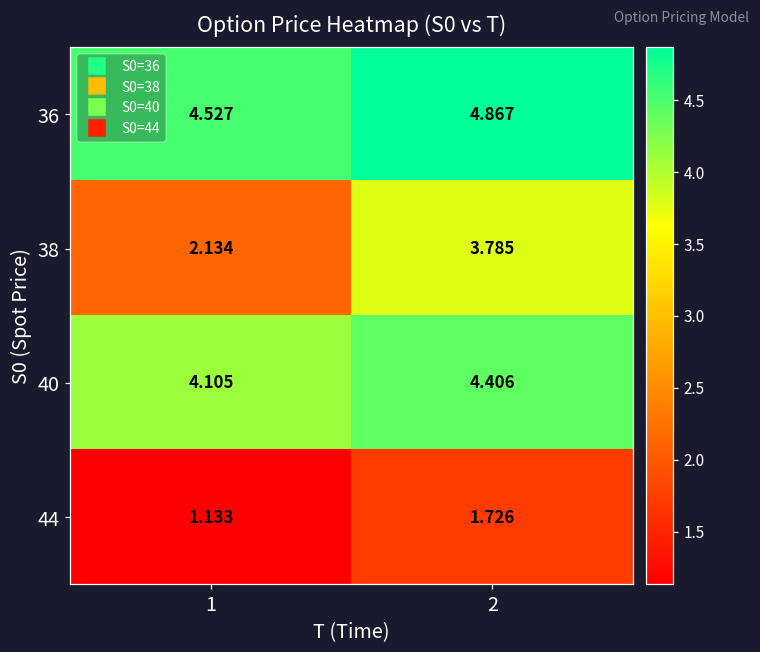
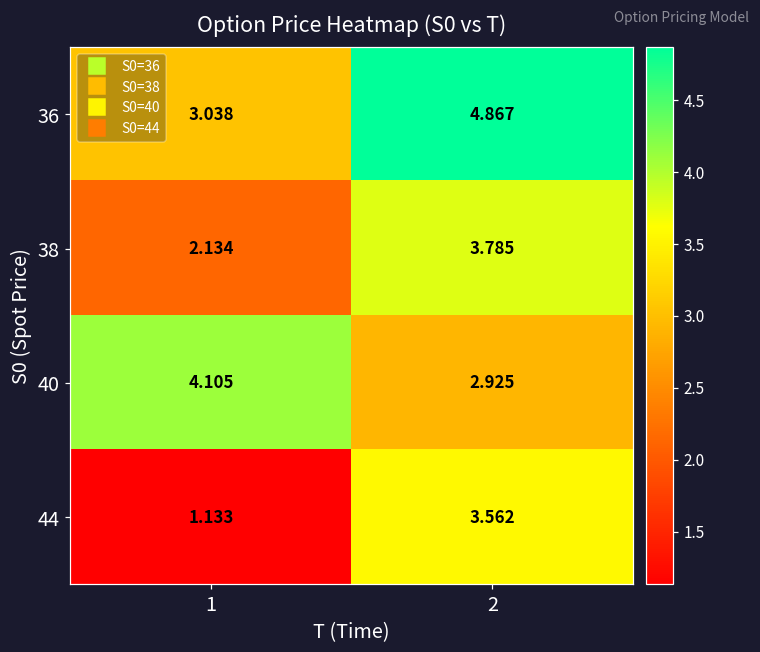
36, 1: 4.527 -> 3.038
40, 2: 4.406 -> 2.925
44, 2: 1.726 -> 3.562
